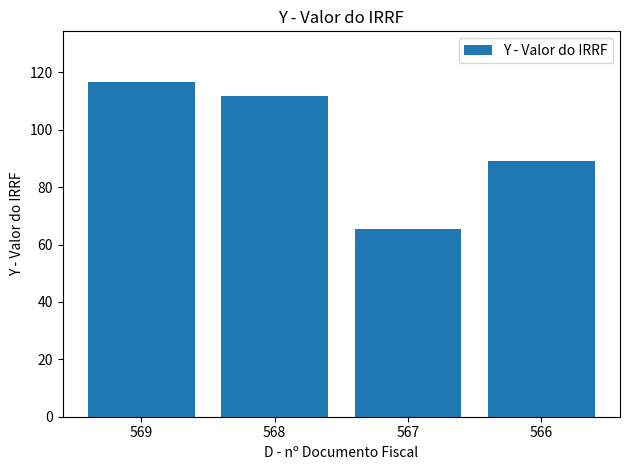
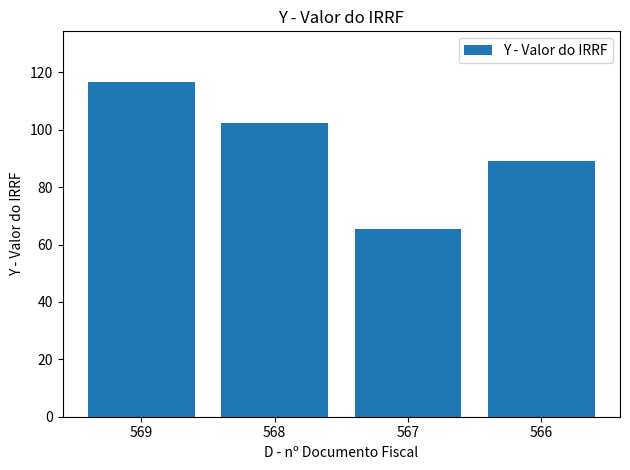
568: 112 -> 103
